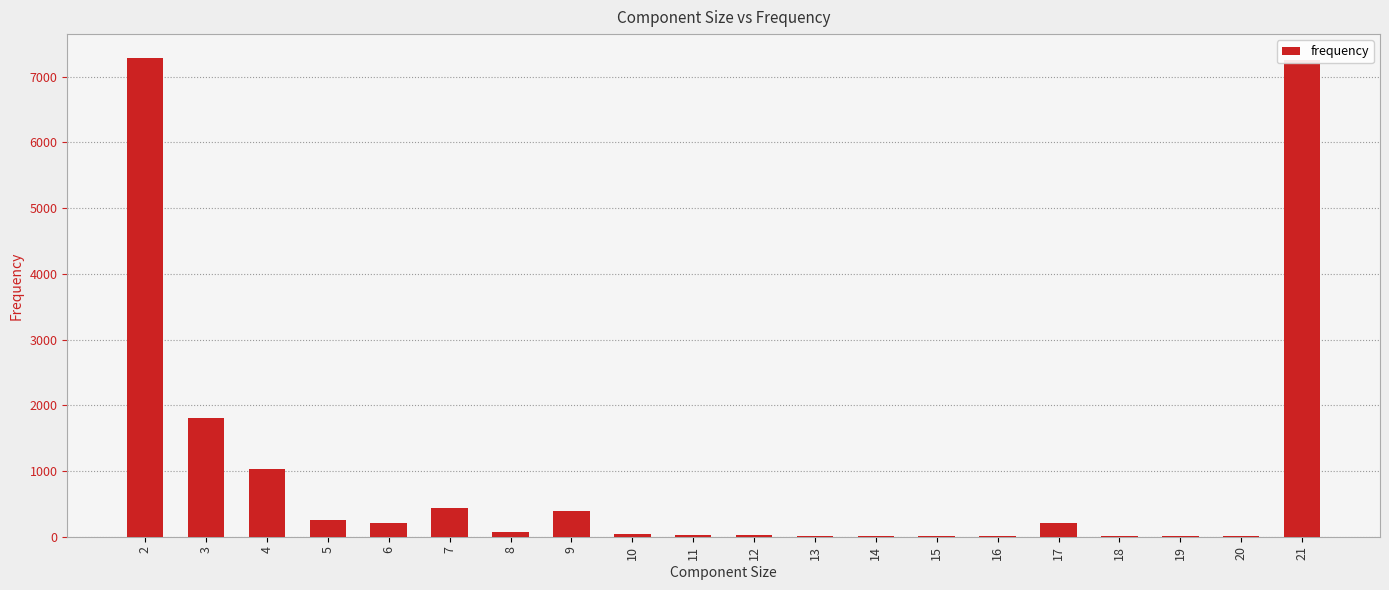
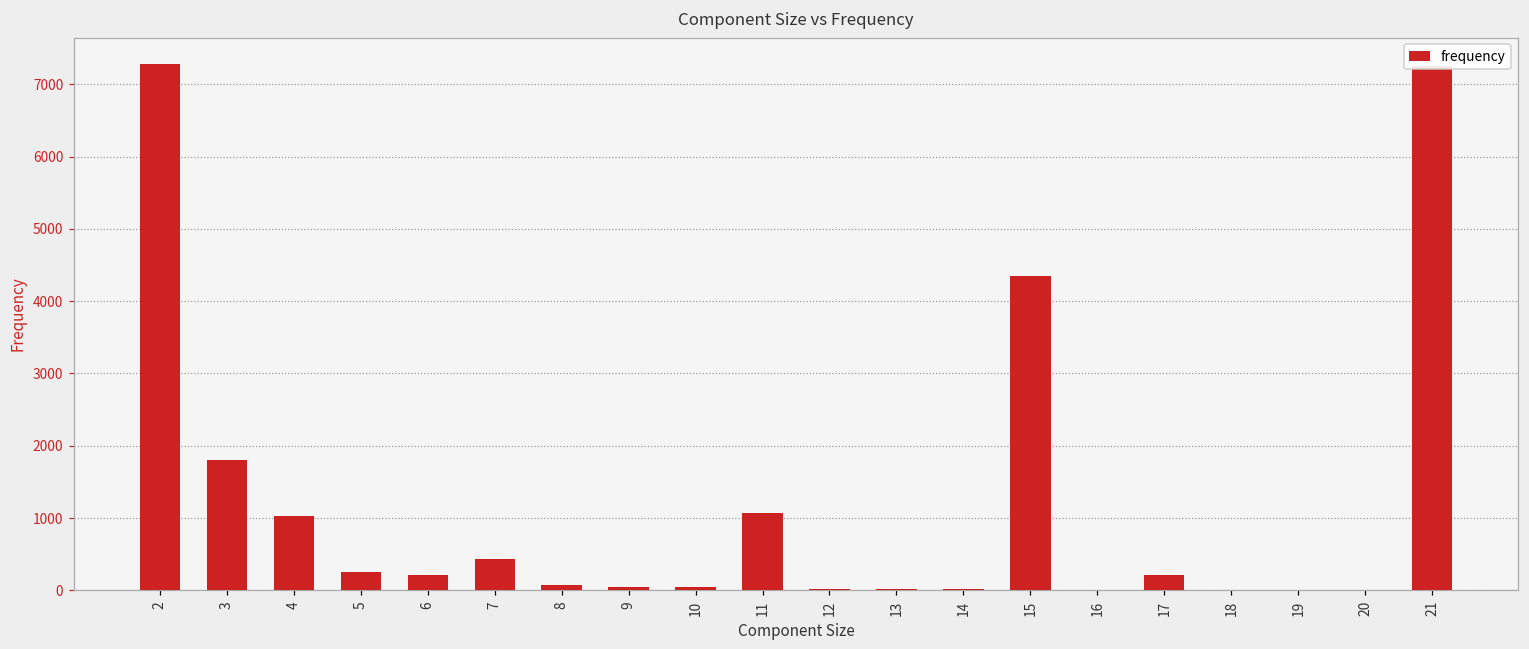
9: 400 -> 0
11: 0 -> 1100
15: 0 -> 4400
